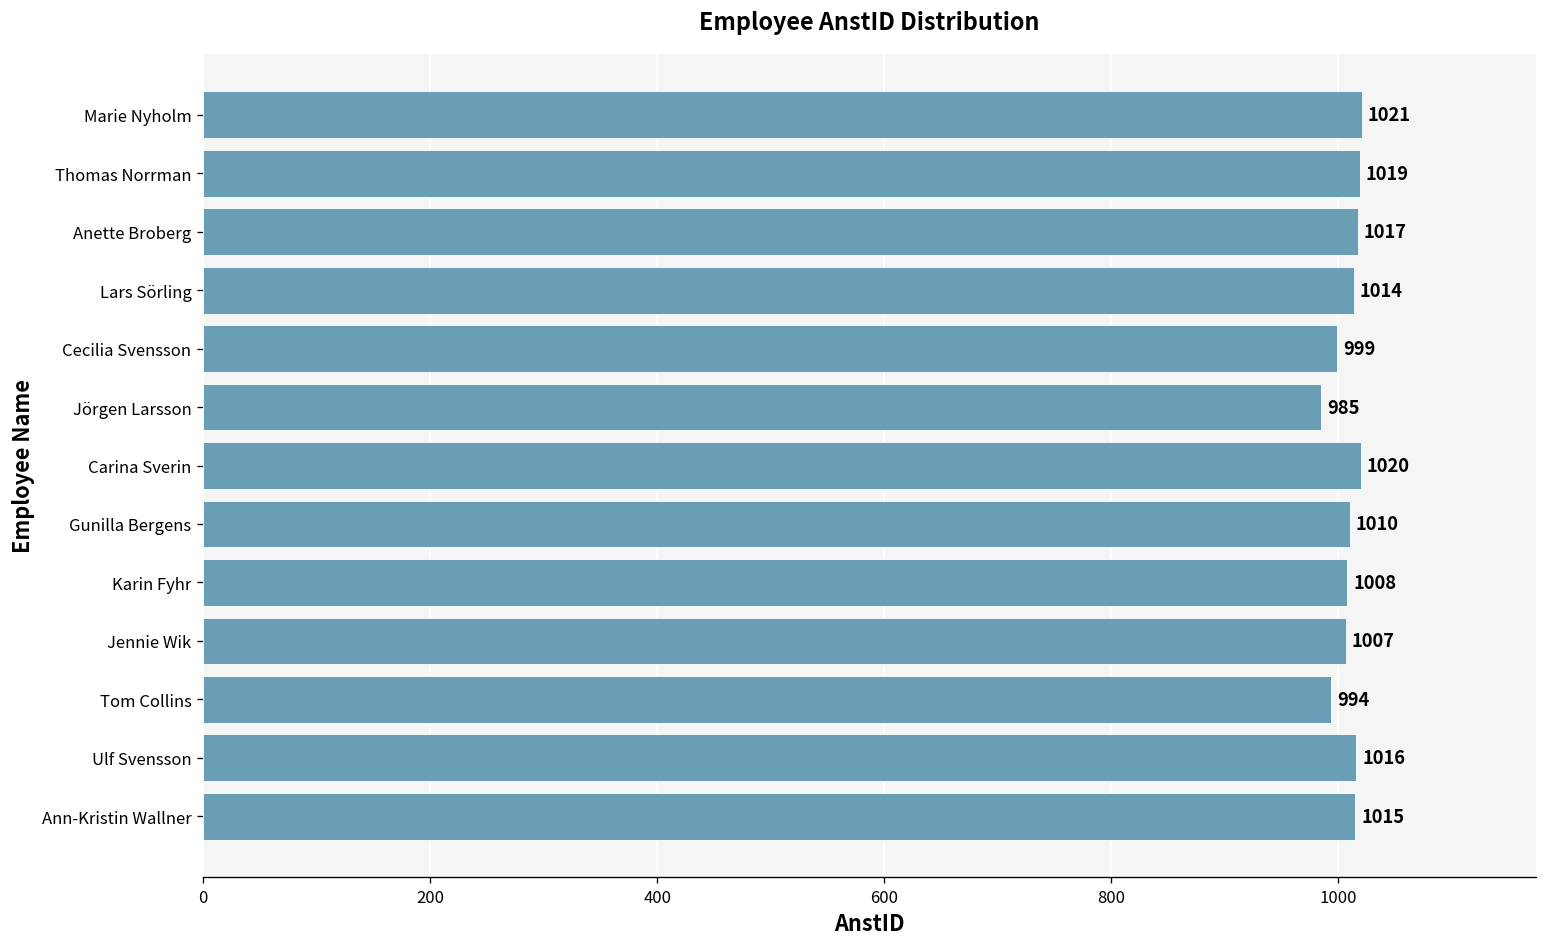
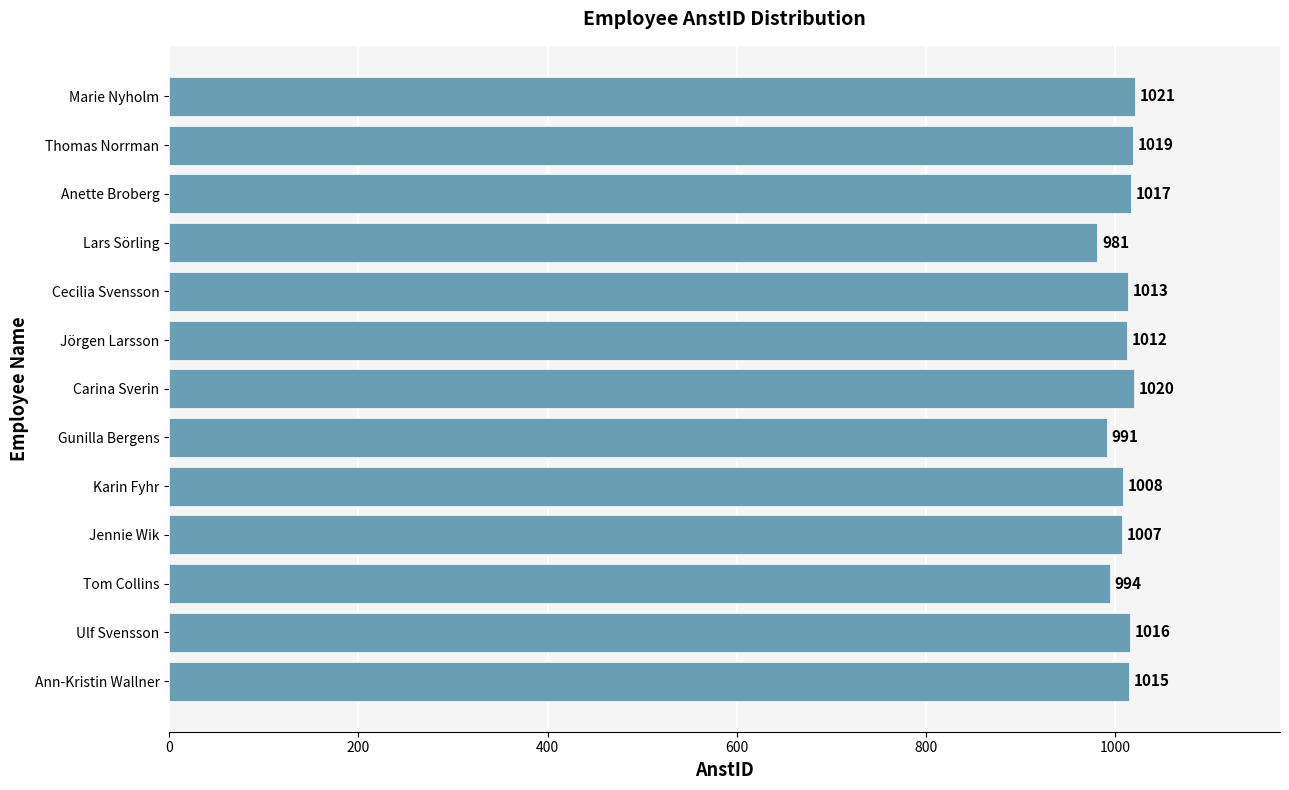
Lars Sörling: 1014 -> 981
Cecilia Svensson: 999 -> 1013
Jörgen Larsson: 985 -> 1012
Gunilla Bergens: 1010 -> 991
